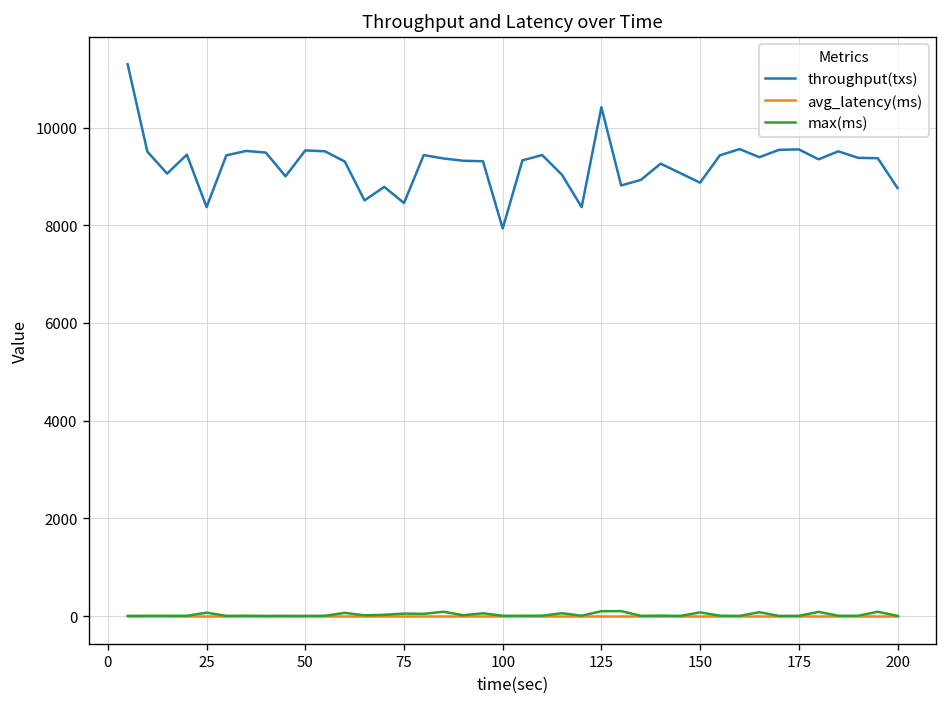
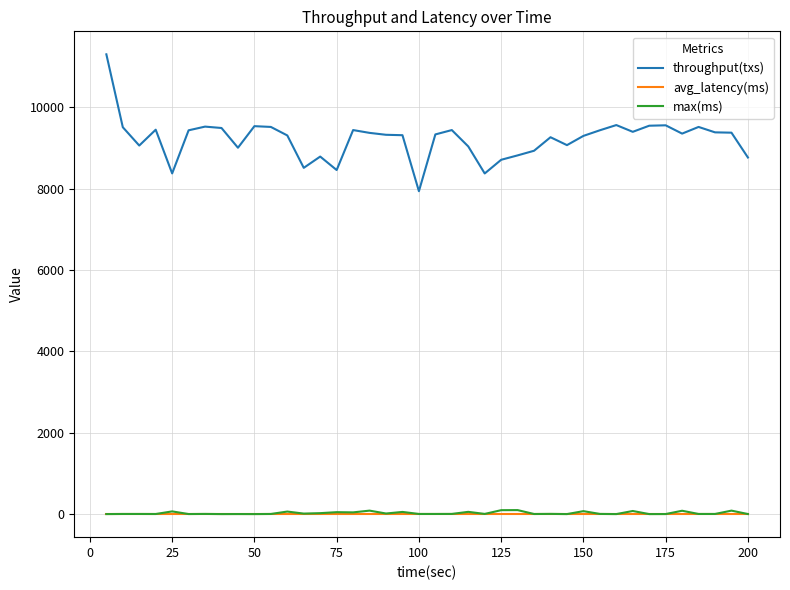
throughput(txs), 125: 10400 -> 8700
throughput(txs), 150: 8900 -> 9300
